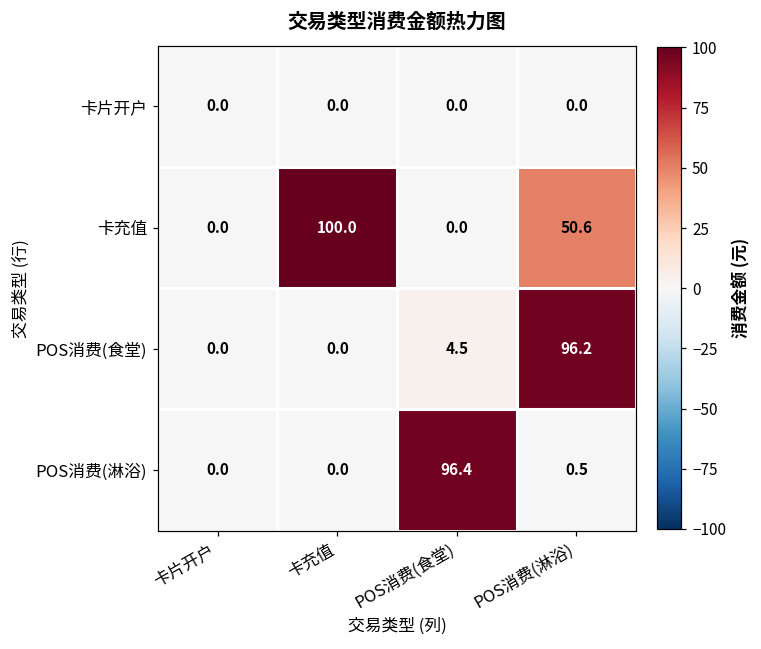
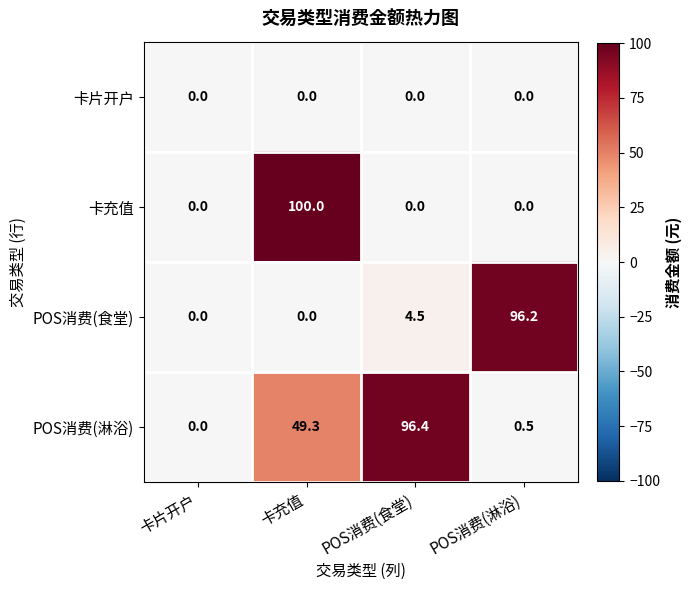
卡充值, POS消费(淋浴): 50.6 -> 0.0
POS消费(淋浴), 卡充值: 0.0 -> 49.3
